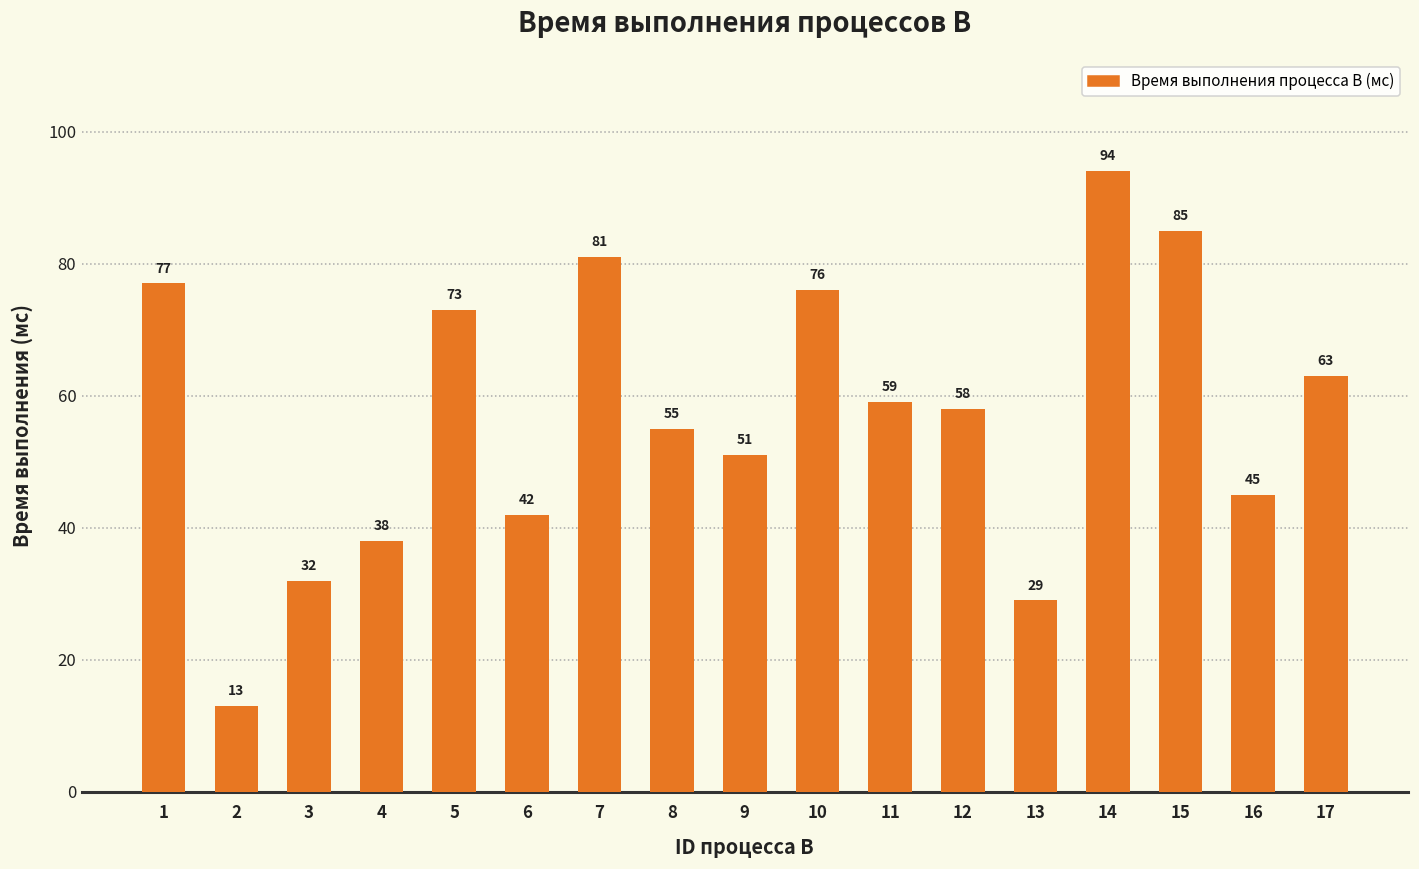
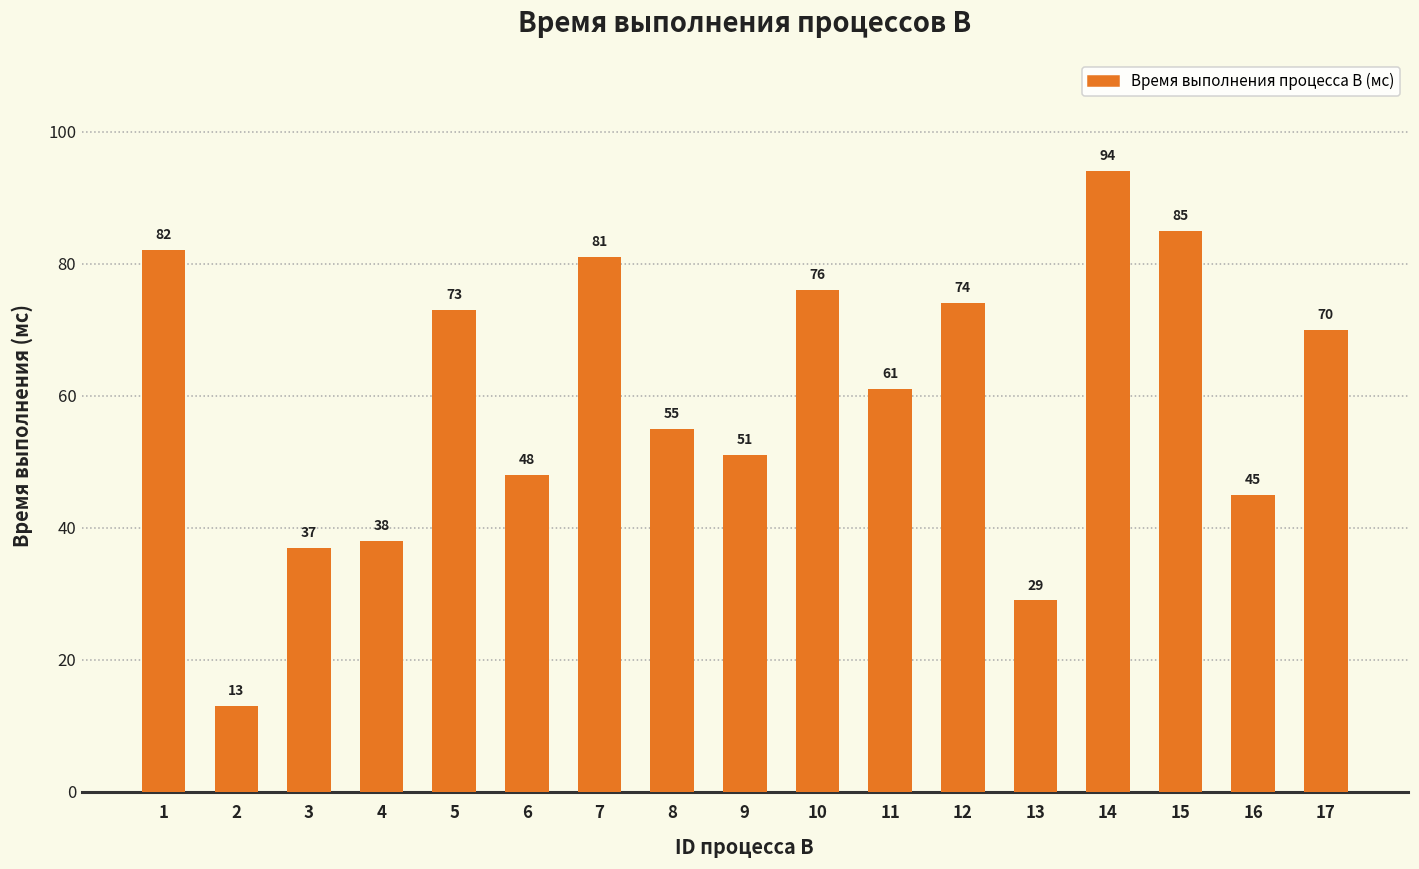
1: 77 -> 82
3: 32 -> 37
6: 42 -> 48
11: 59 -> 61
12: 58 -> 74
17: 63 -> 70
